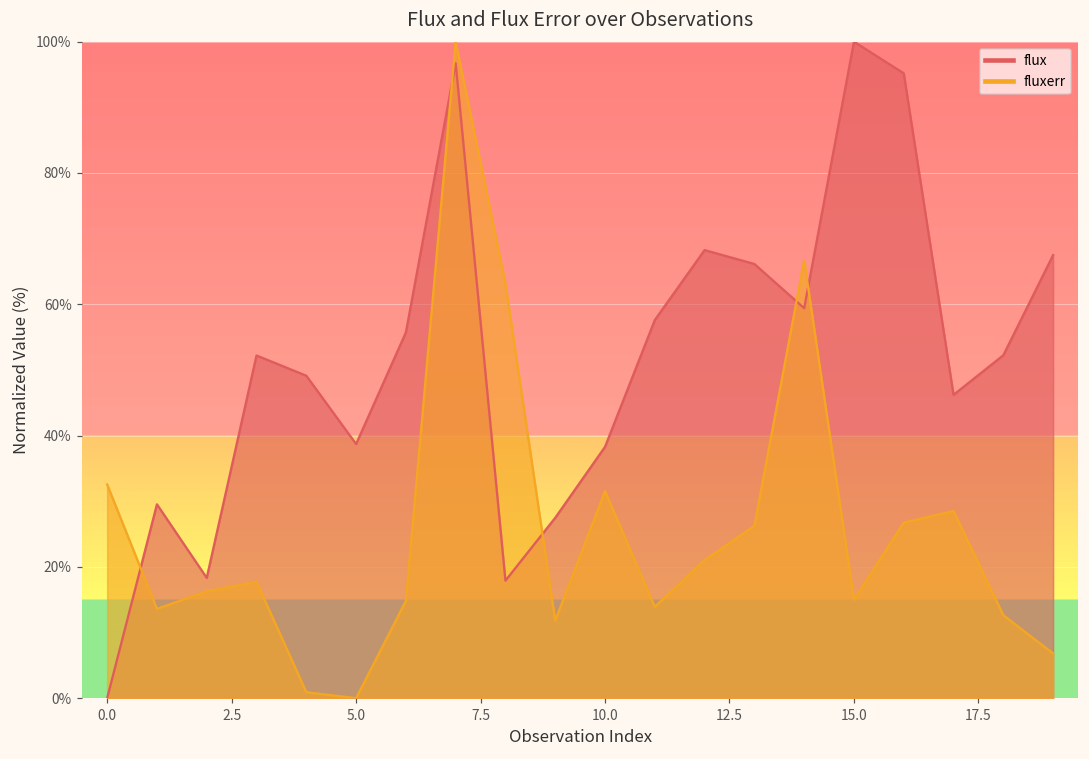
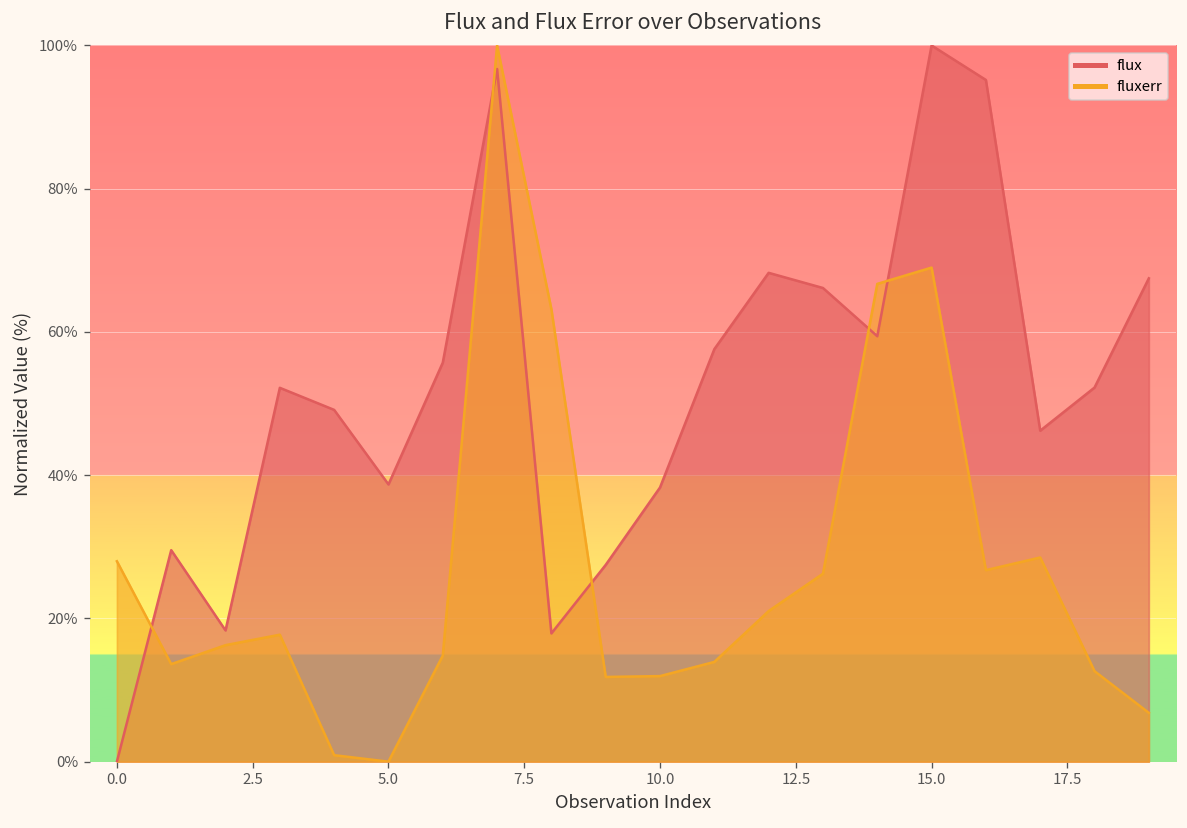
fluxerr, 0.0: 33% -> 28%
fluxerr, 10.0: 32% -> 12%
fluxerr, 15.0: 15% -> 69%
